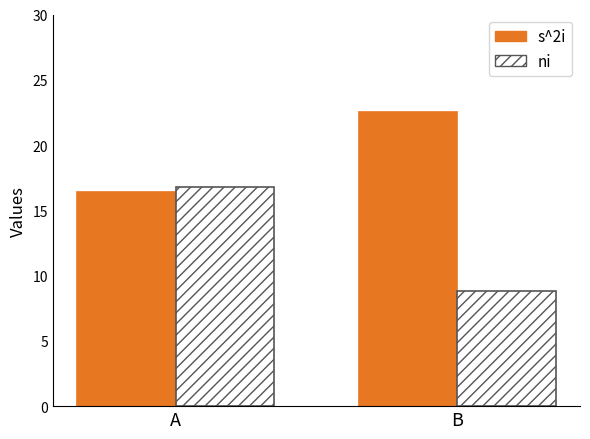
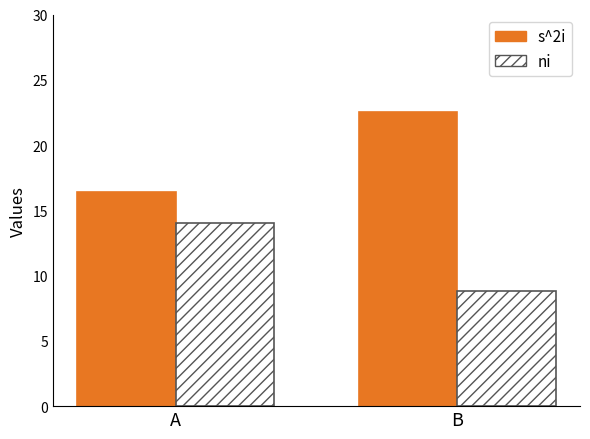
ni, А: 16.8 -> 14.0
